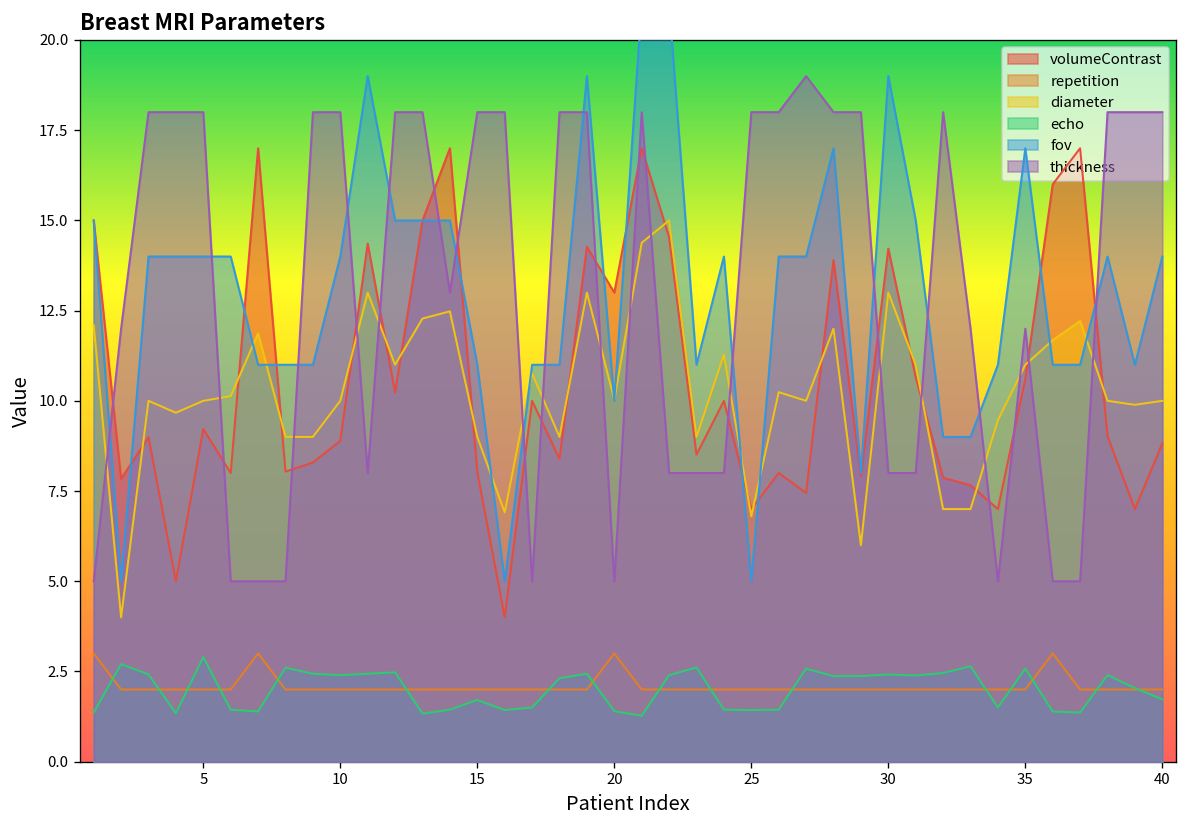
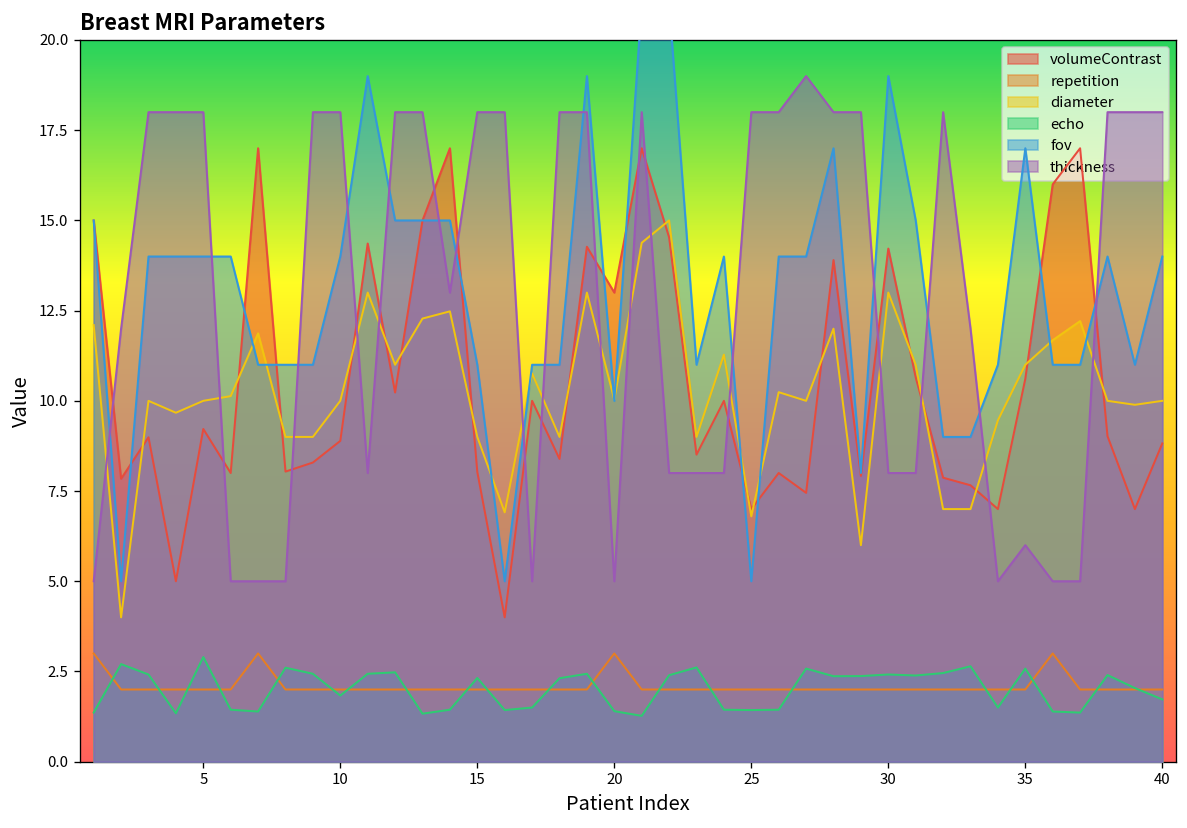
echo, 10: 2.4 -> 1.8
echo, 15: 1.7 -> 2.3
thickness, 35: 12 -> 6
